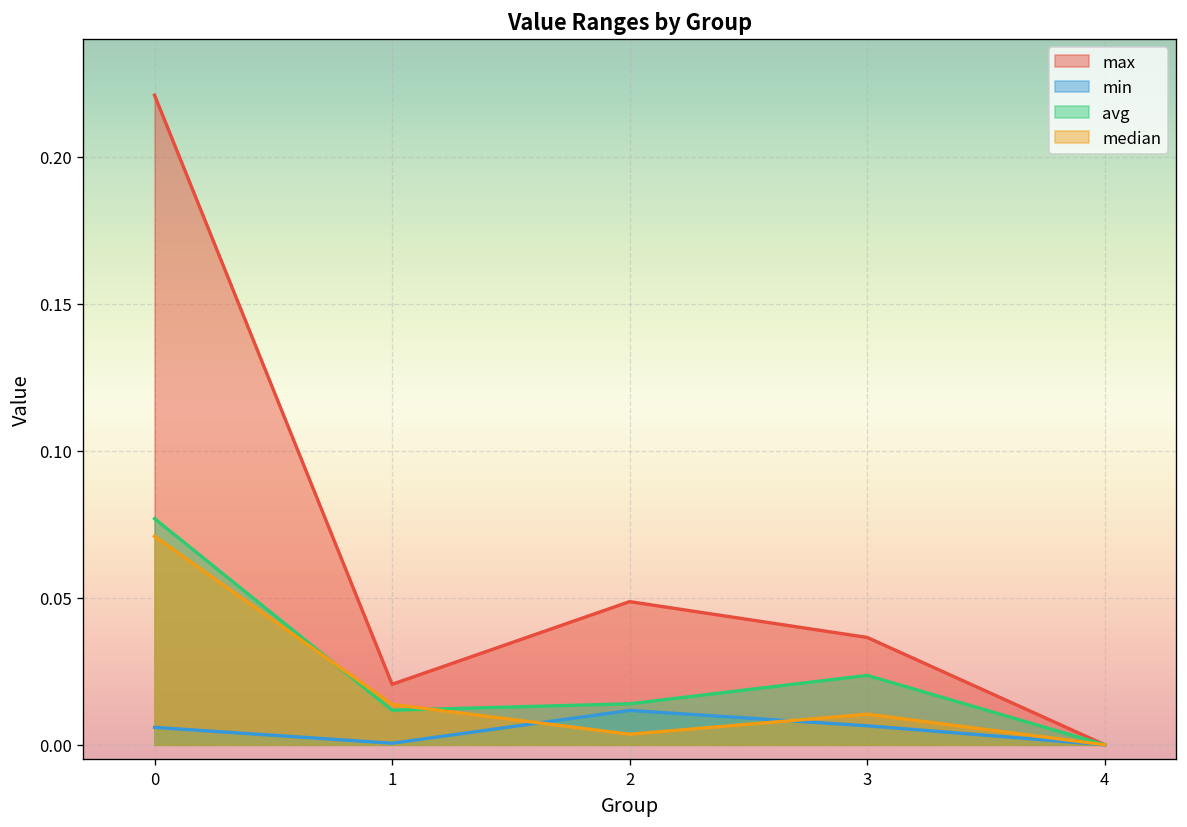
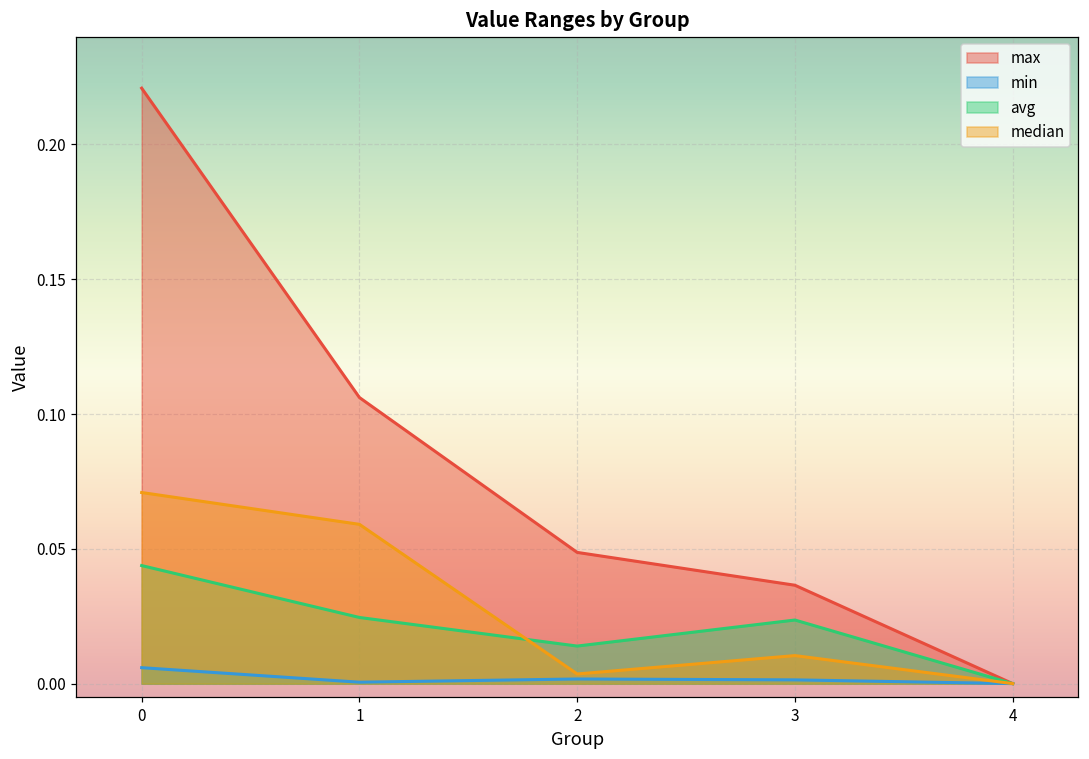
avg, 0: 0.077 -> 0.044
max, 1: 0.021 -> 0.106
avg, 1: 0.012 -> 0.025
median, 1: 0.014 -> 0.059
min, 2: 0.012 -> 0.002
min, 3: 0.006 -> 0.001
